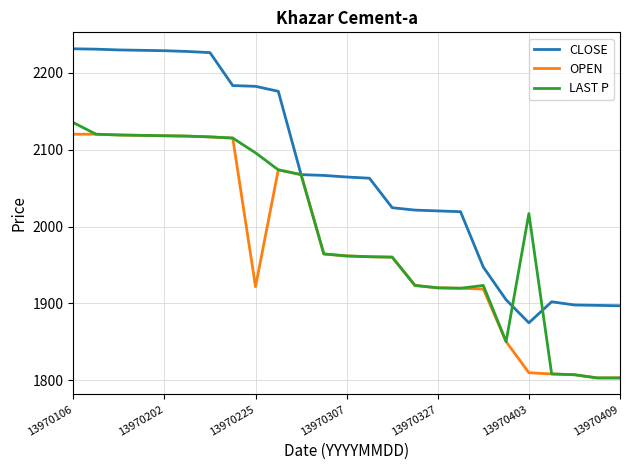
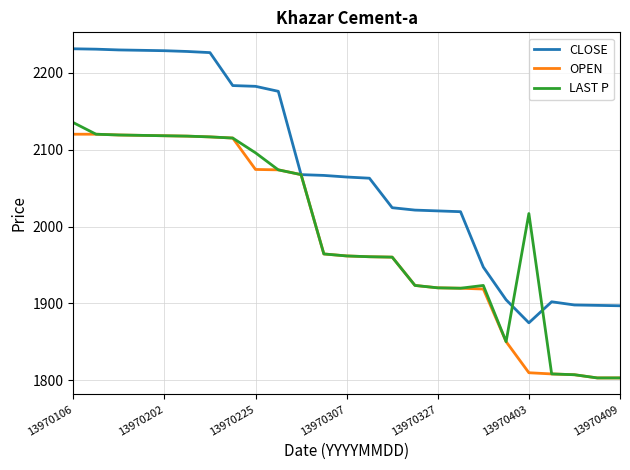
OPEN, 13970225: 1920 -> 2070
